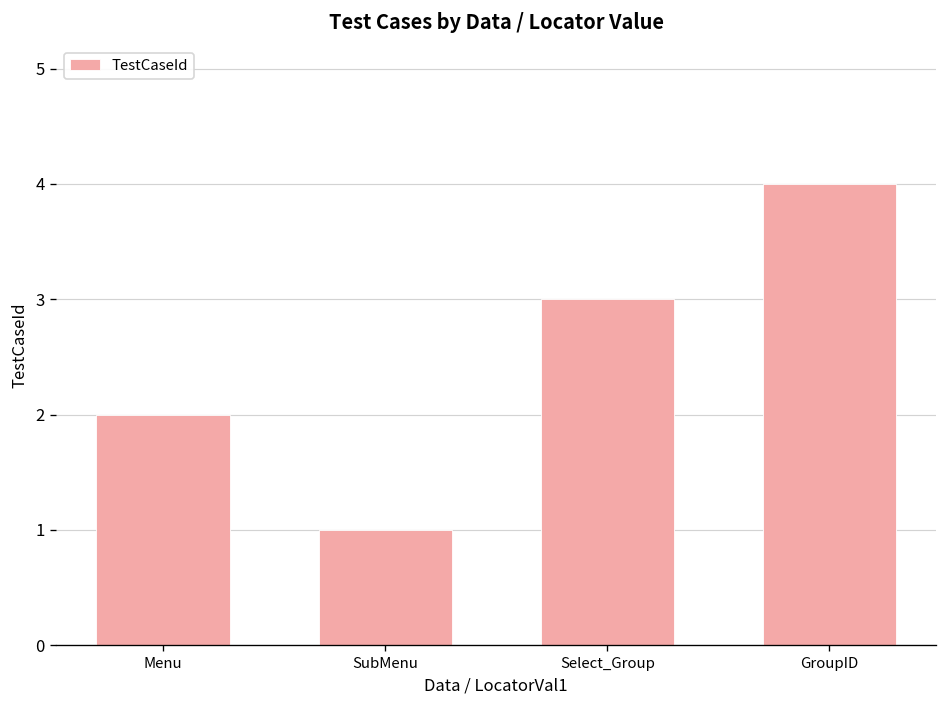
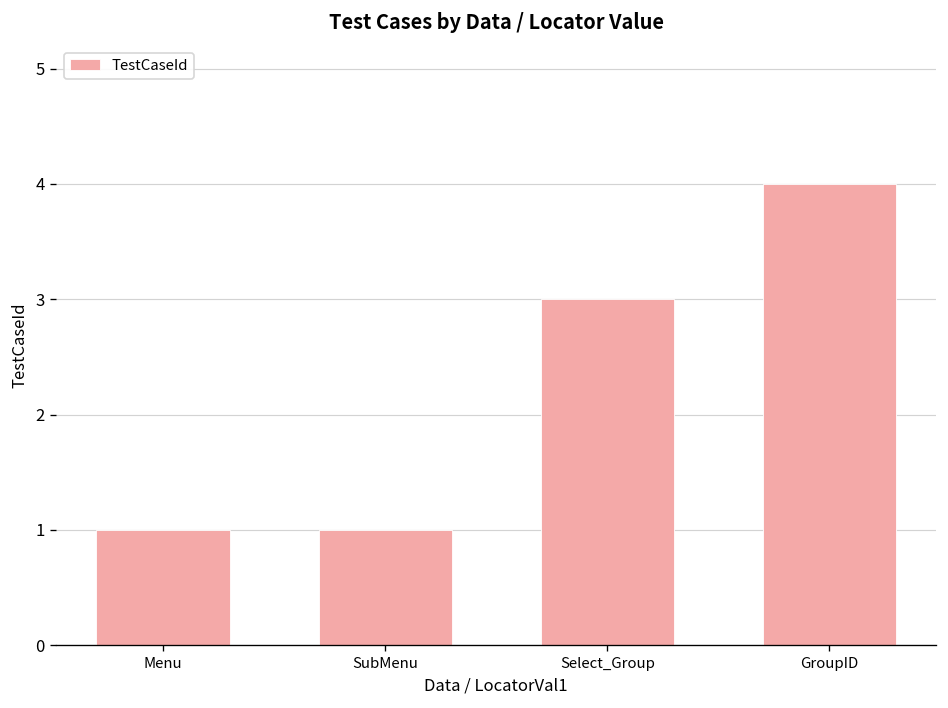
Menu: 2 -> 1
